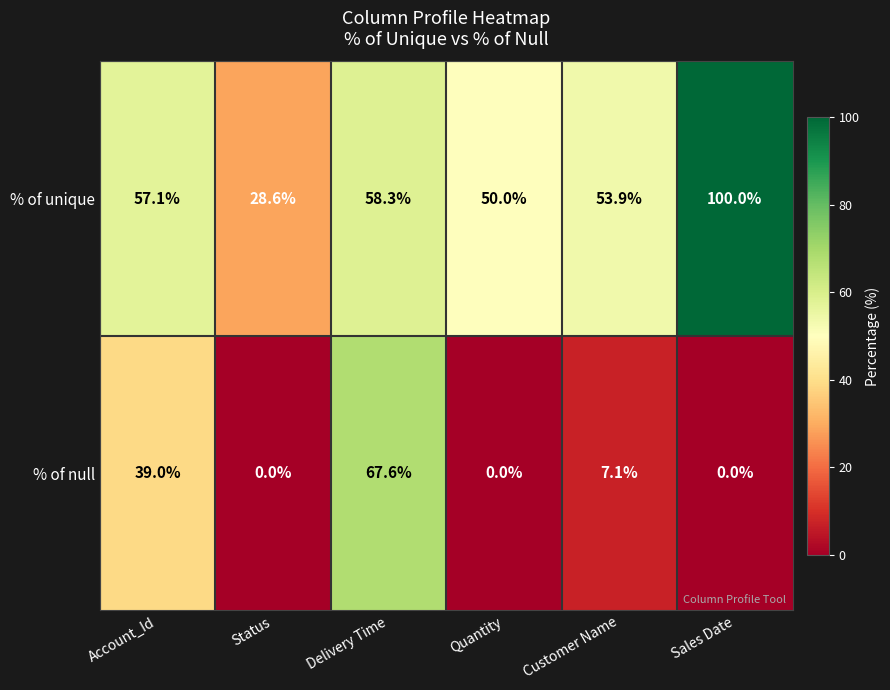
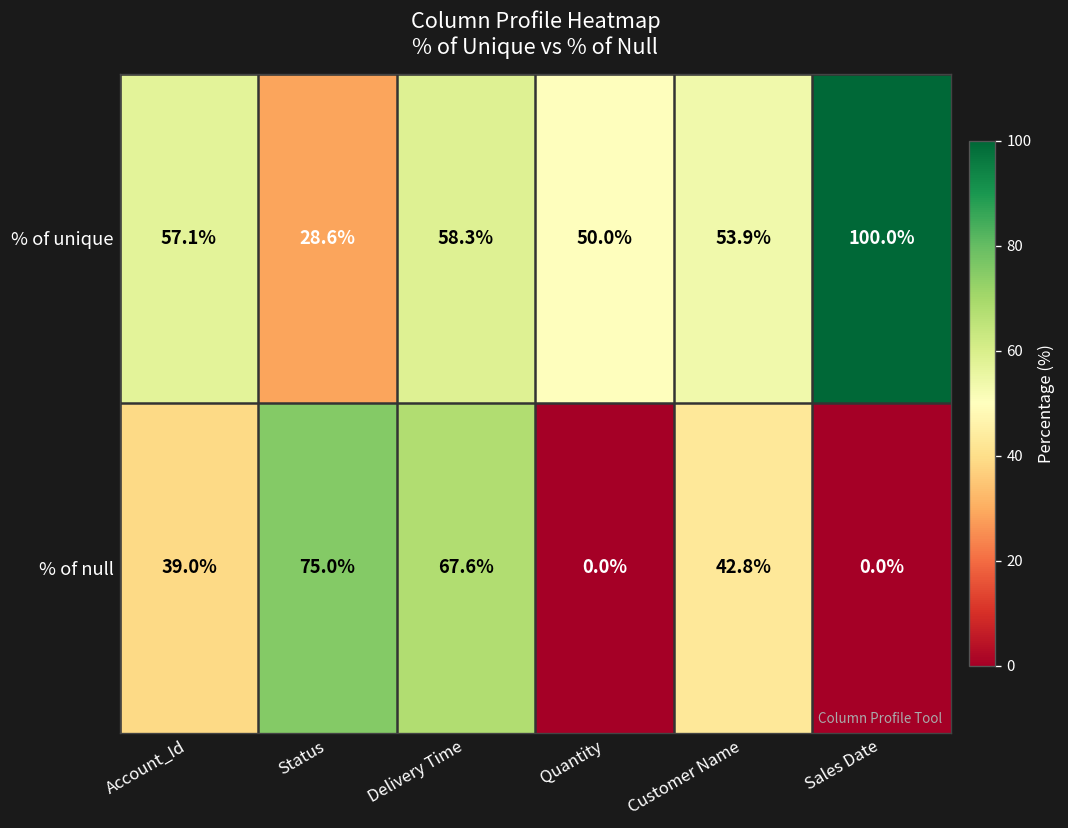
% of null, Status: 0.0% -> 75.0%
% of null, Customer Name: 7.1% -> 42.8%
